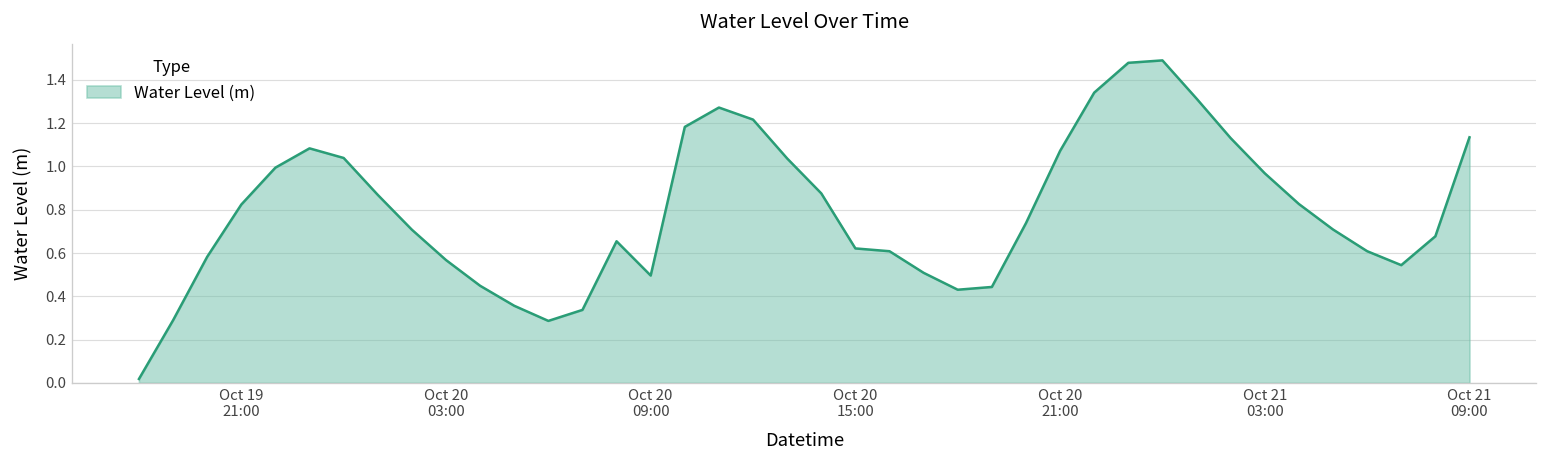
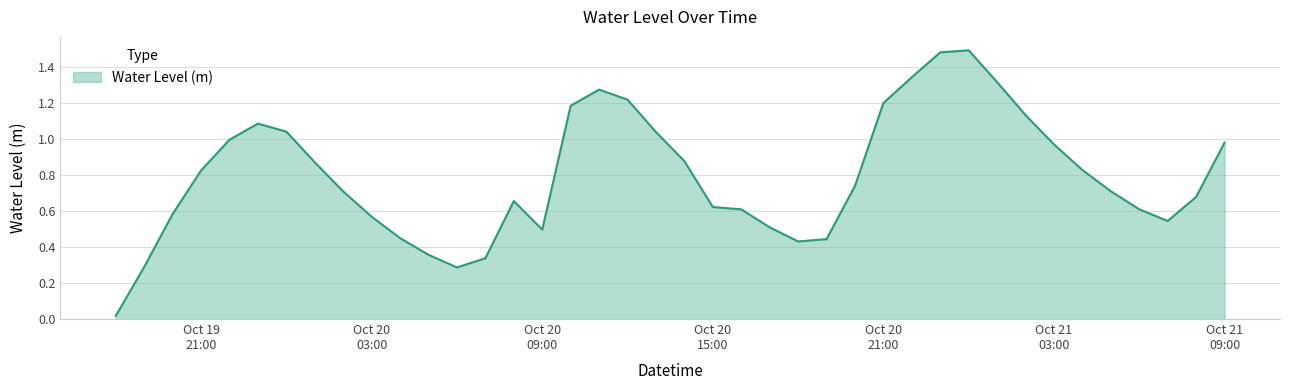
Oct 20 21:00: 1.07 -> 1.20
Oct 21 09:00: 1.13 -> 0.98
